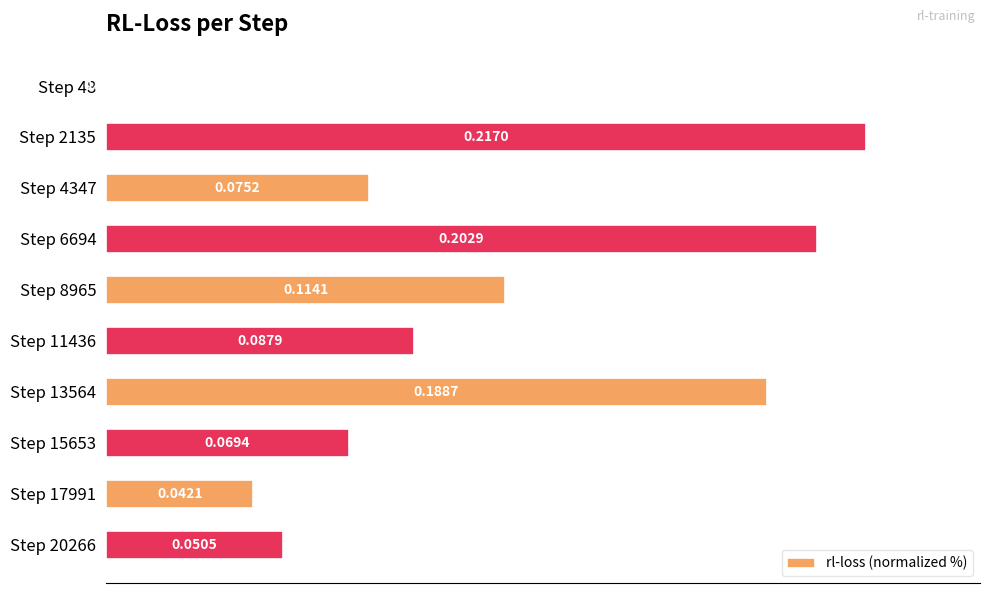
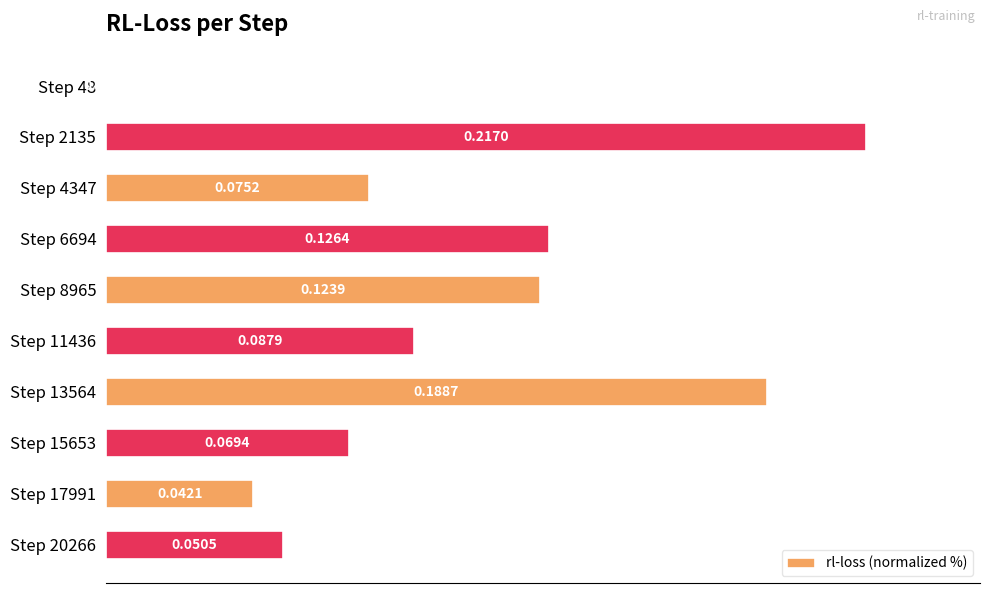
Step 6694: 0.2029 -> 0.1264
Step 8965: 0.1141 -> 0.1239
